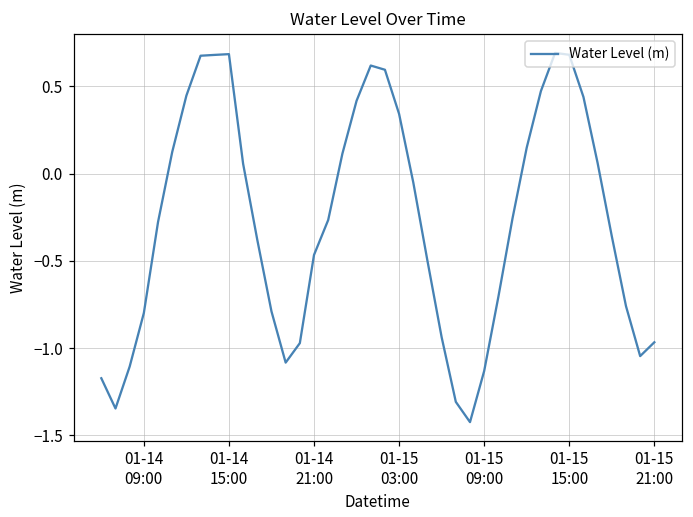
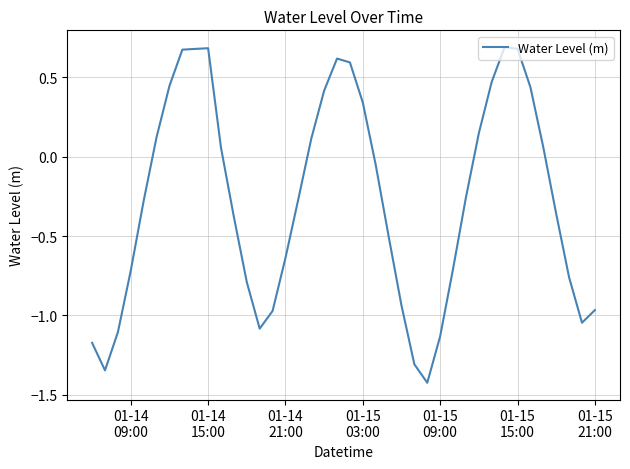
01-14 09:00: -0.80 -> -0.72
01-14 21:00: -0.47 -> -0.64
